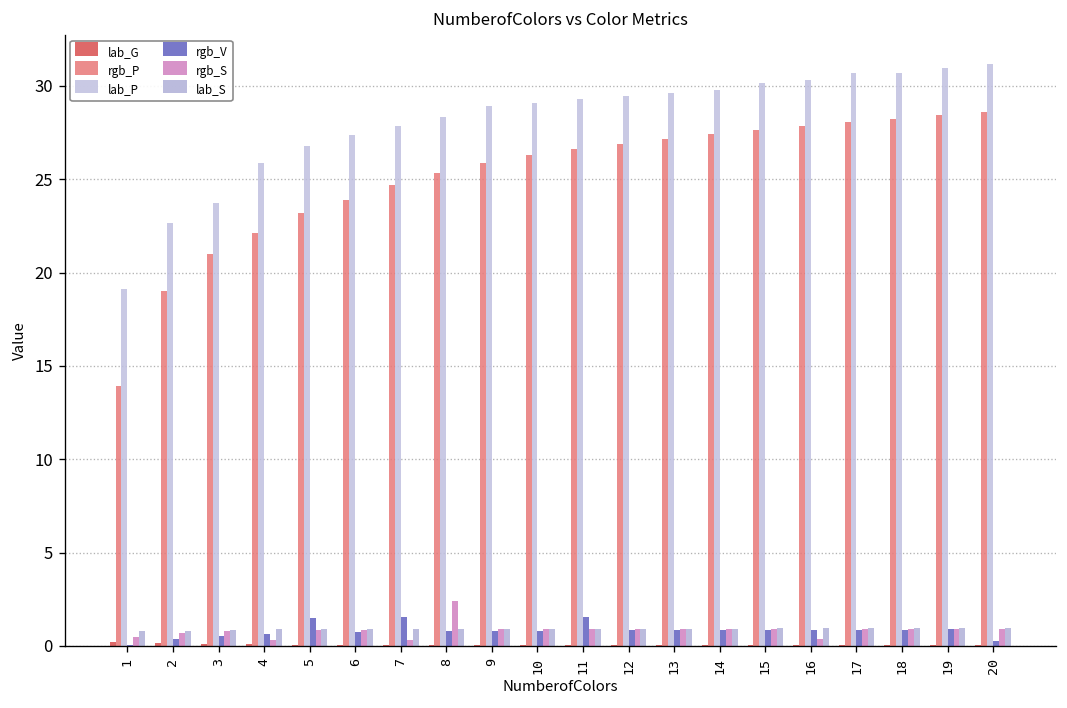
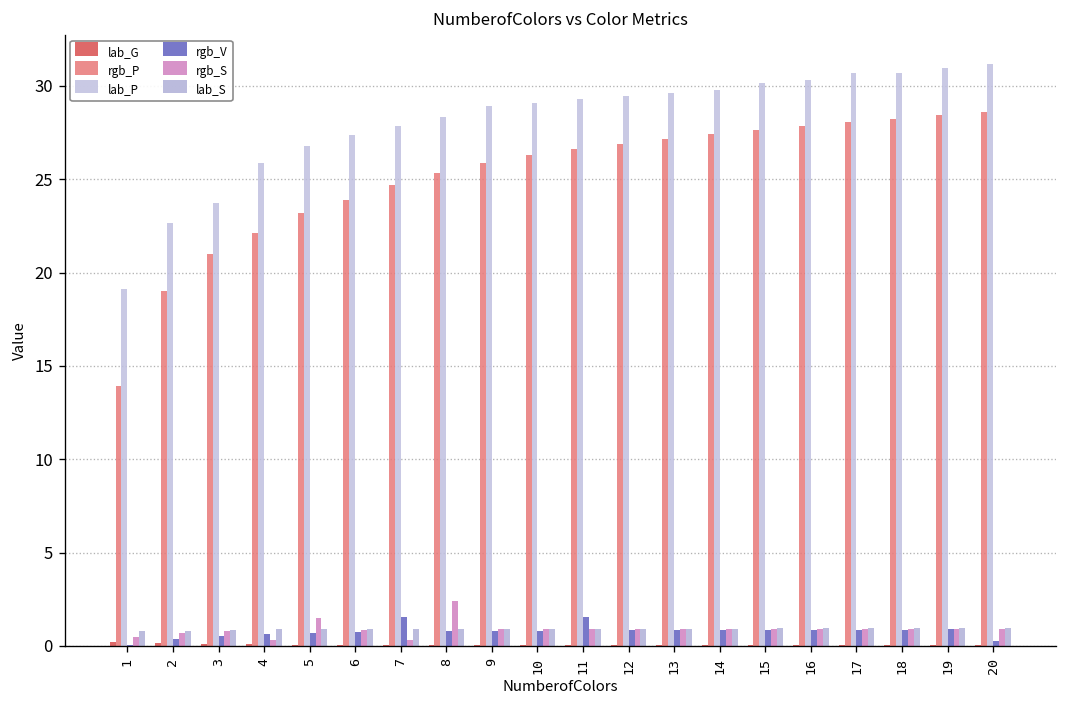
rgb_V, 5: 1.5 -> 0.7
rgb_S, 5: 0.9 -> 1.5
rgb_S, 16: 0.4 -> 0.9
